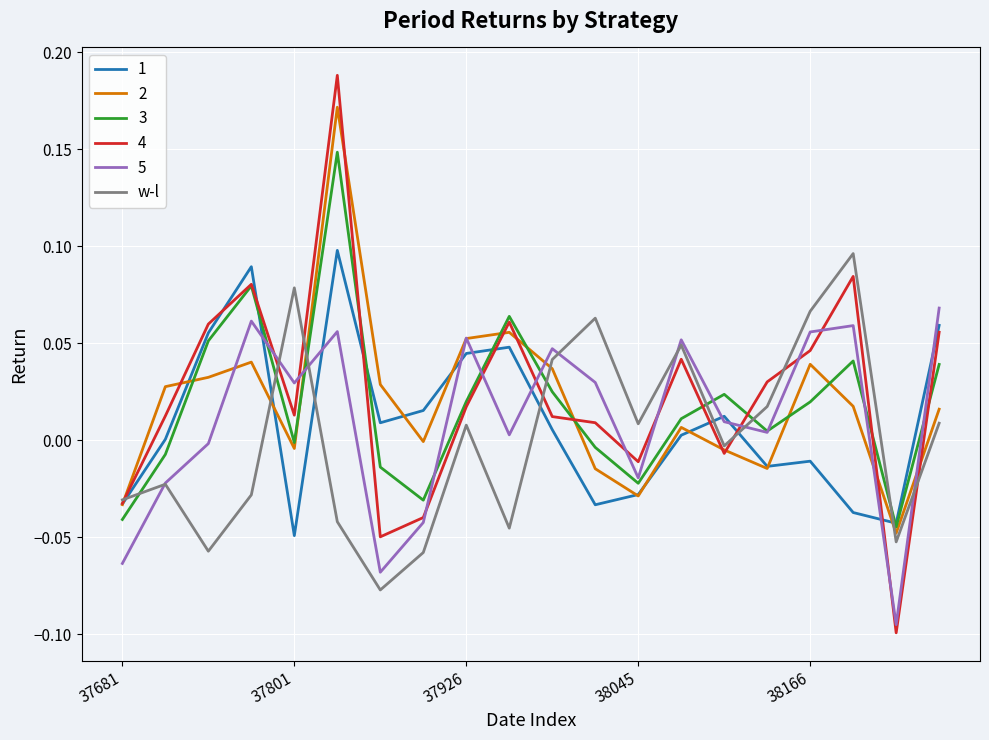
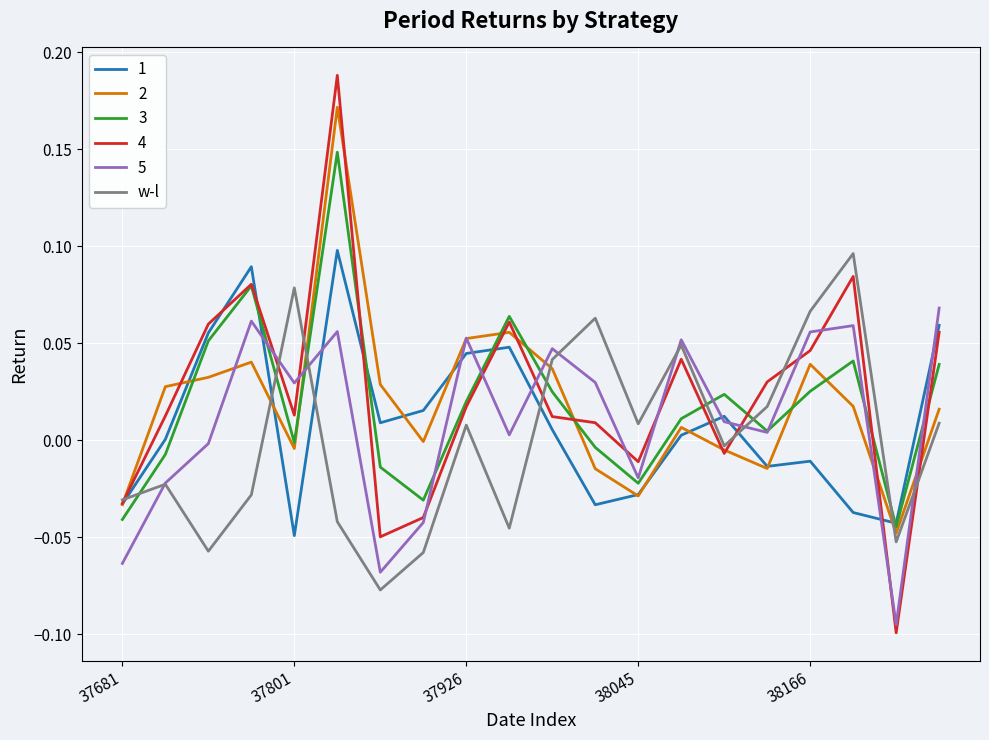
3, 38166: 0.020 -> 0.025
